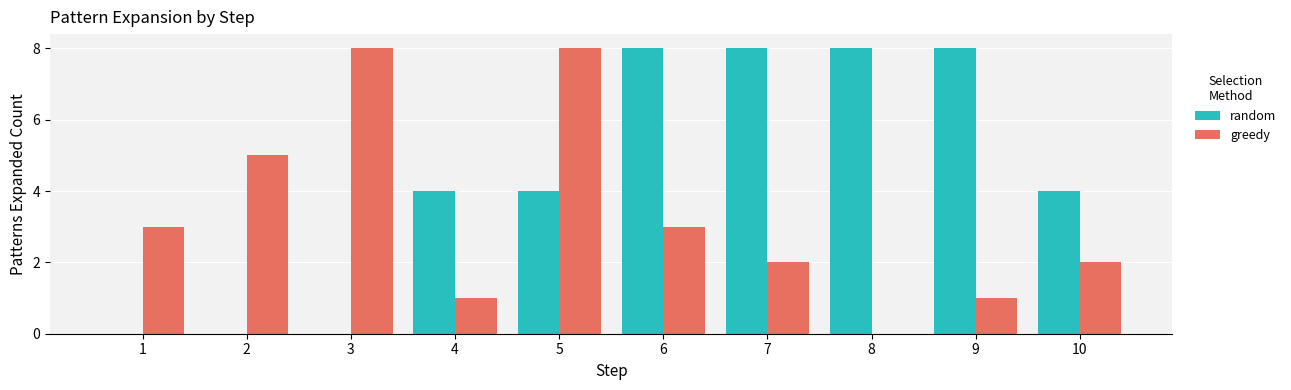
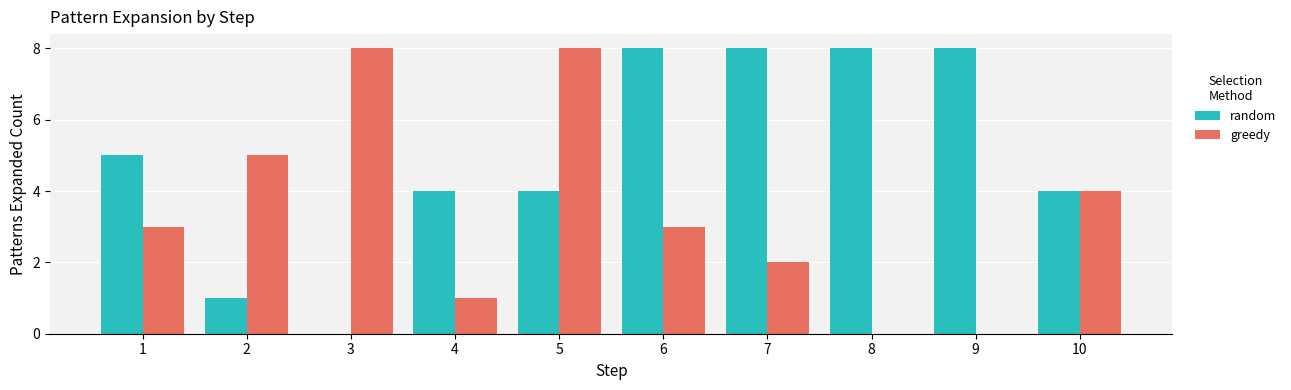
random, 1: 0 -> 5
random, 2: 0 -> 1
greedy, 9: 1 -> 0
greedy, 10: 2 -> 4
